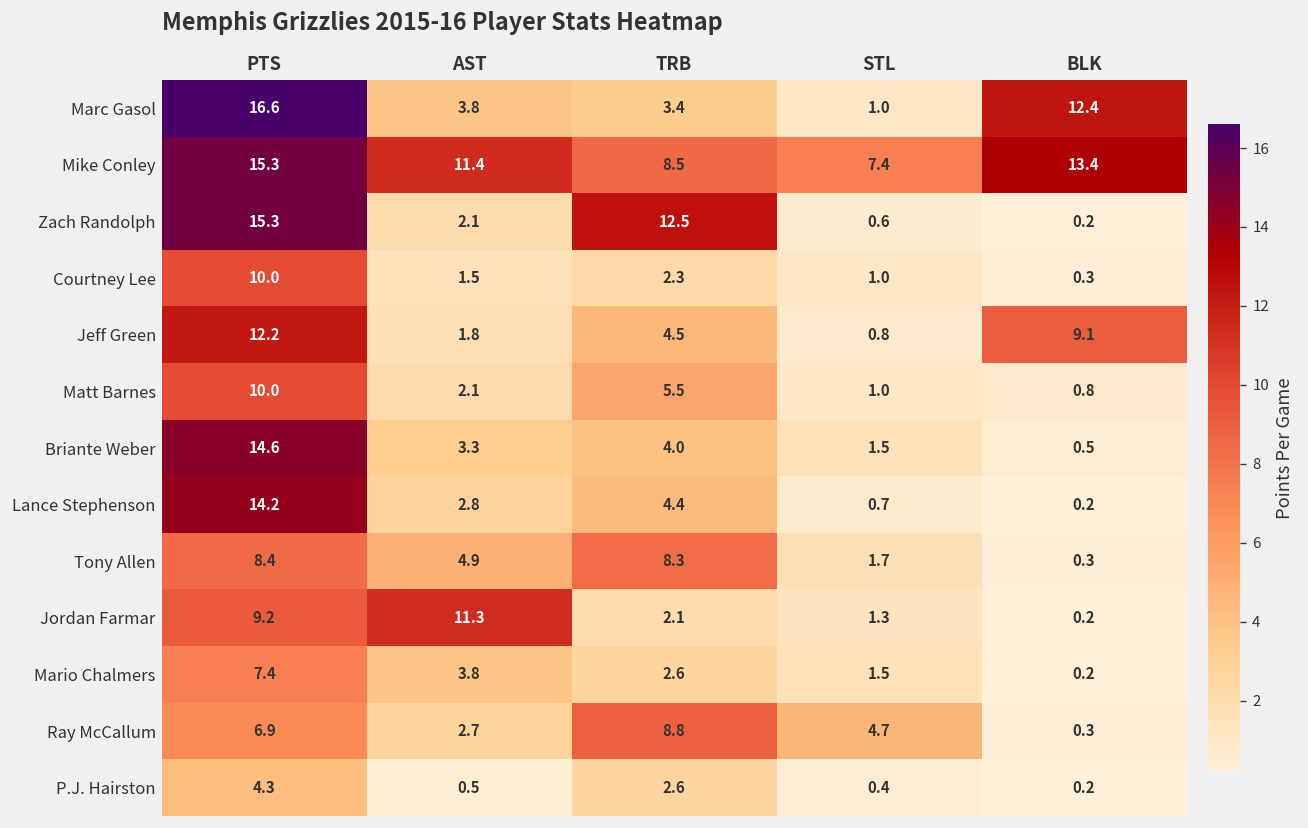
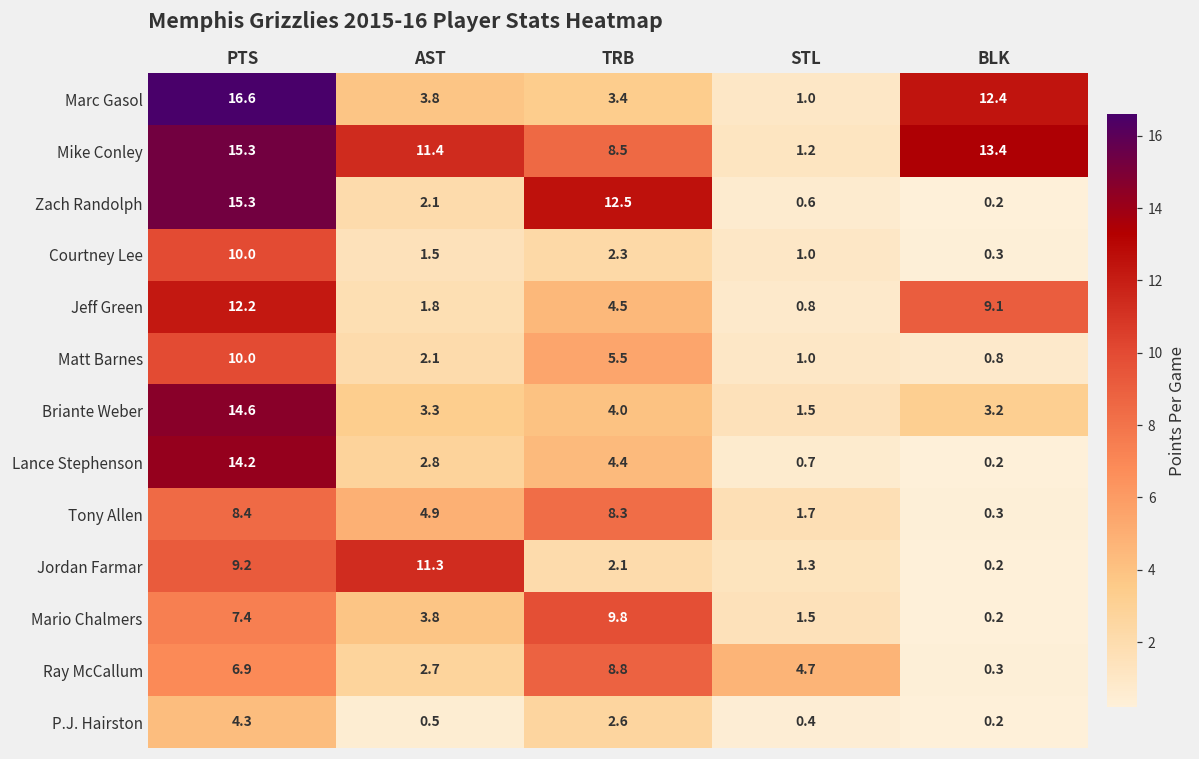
Mike Conley, STL: 7.4 -> 1.2
Briante Weber, BLK: 0.5 -> 3.2
Mario Chalmers, TRB: 2.6 -> 9.8
